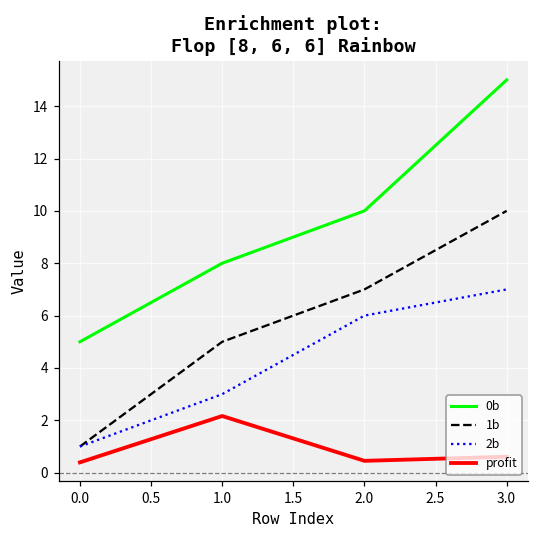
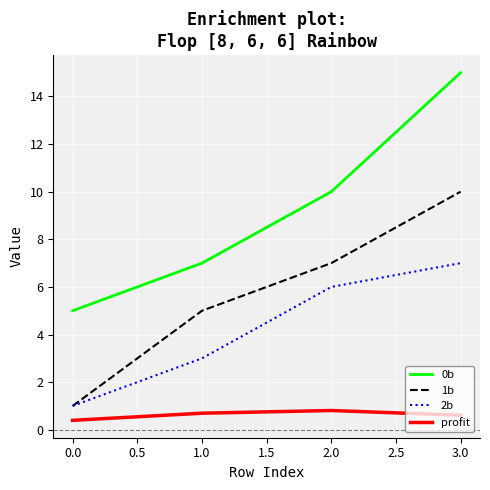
0b, 1.0: 8 -> 7
profit, 1.0: 2.2 -> 0.7
profit, 2.0: 0.5 -> 0.8
